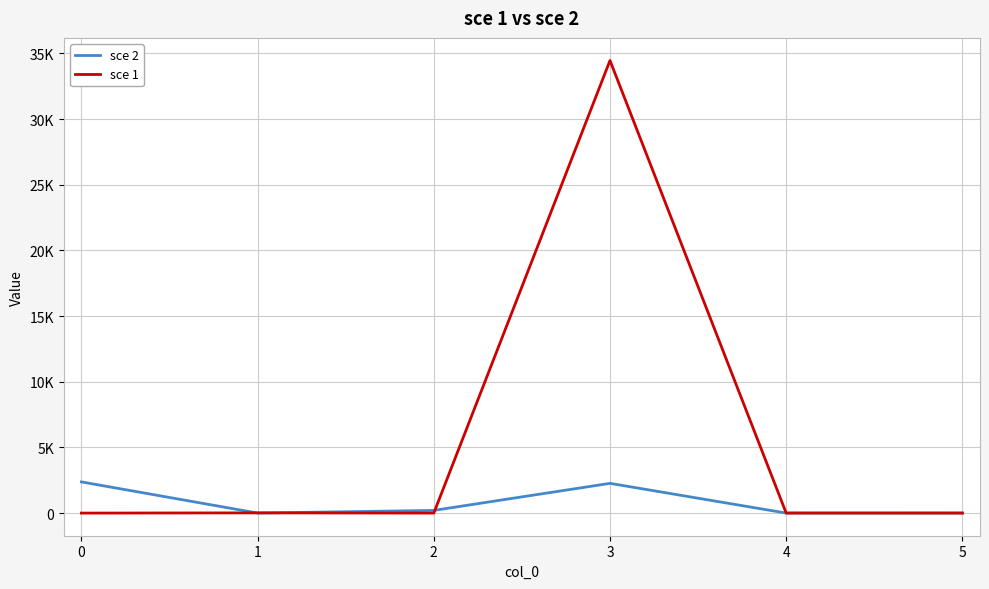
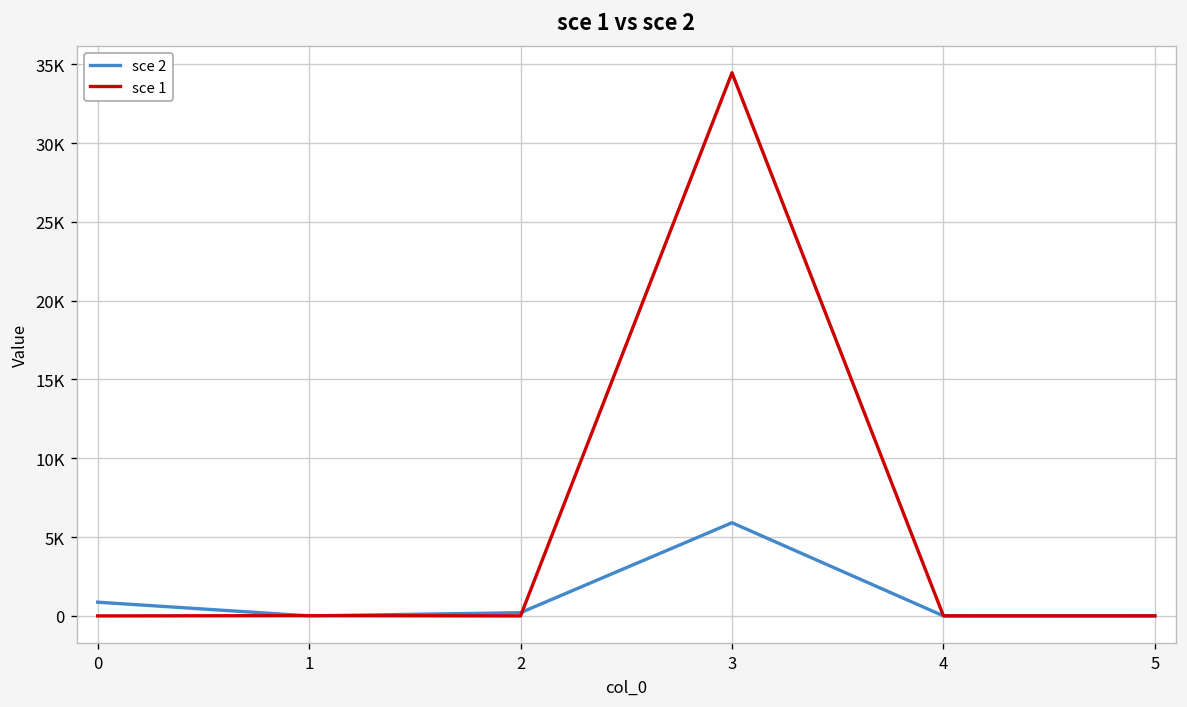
sce 2, 0: 2400 -> 900
sce 2, 3: 2300 -> 5900
